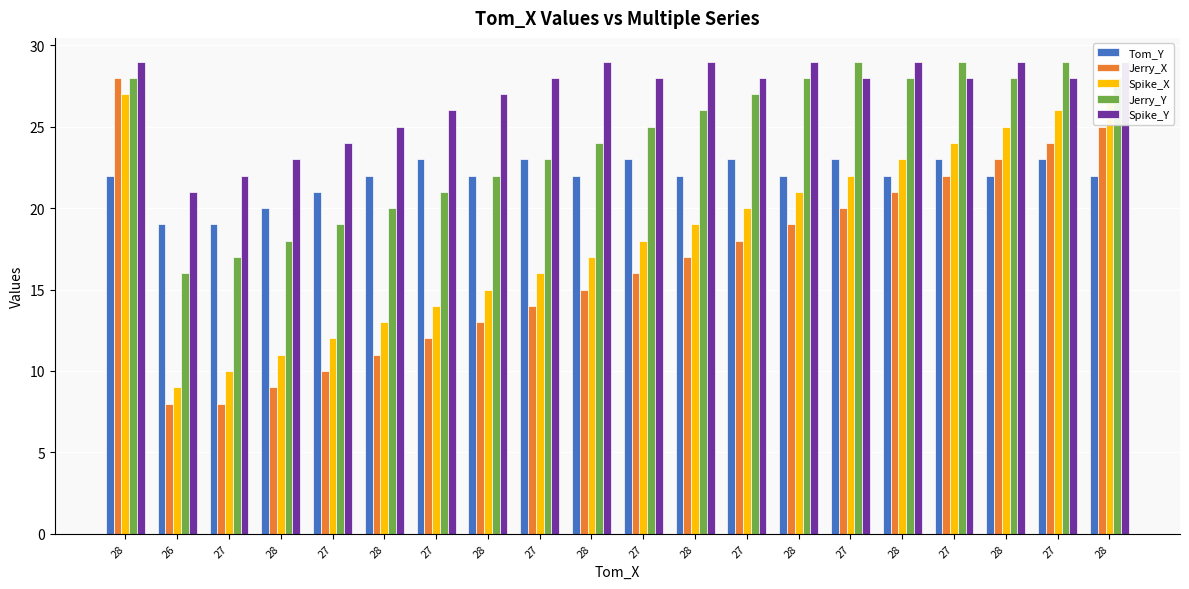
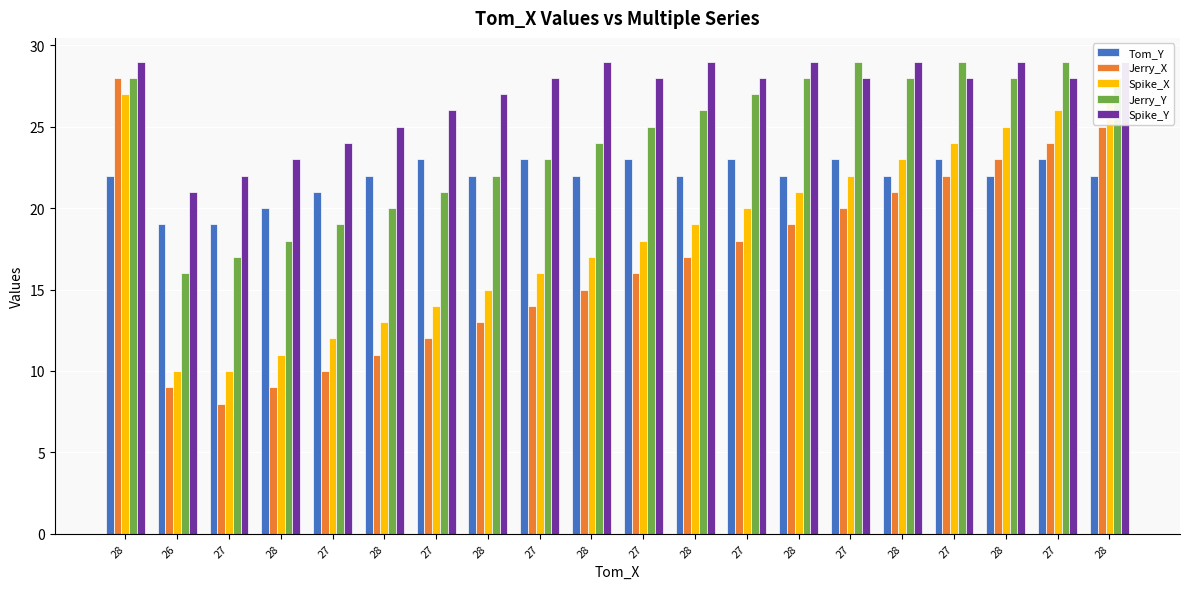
Jerry_X, 26: 8 -> 9
Spike_X, 26: 9 -> 10
